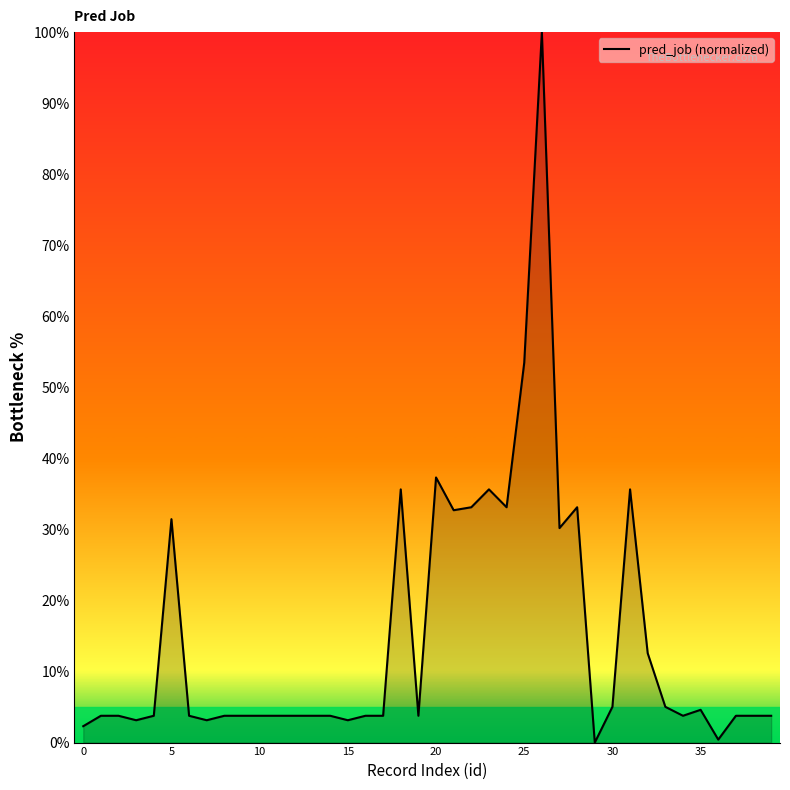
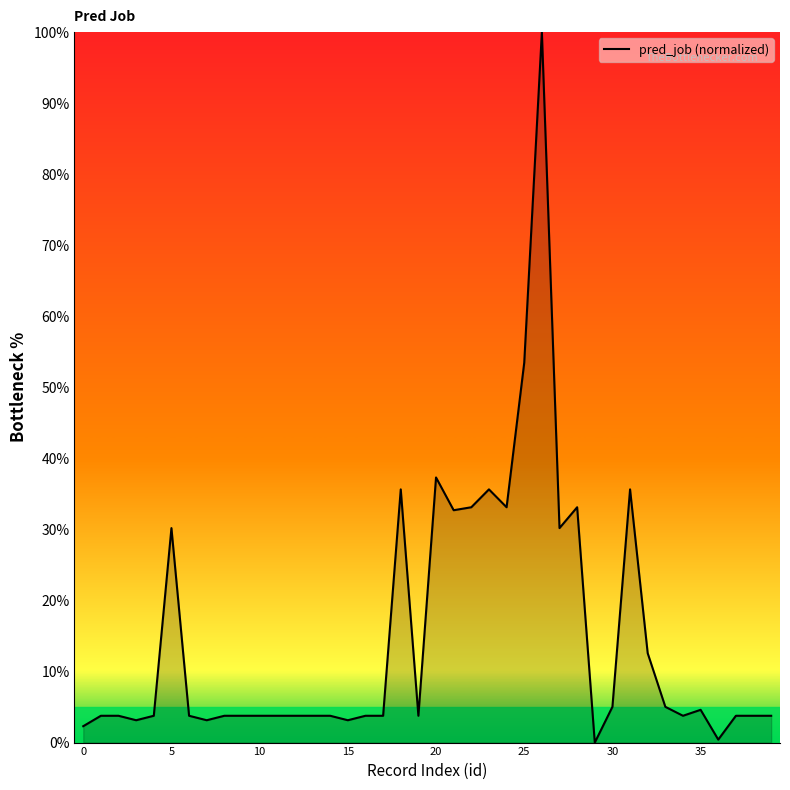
5: 31% -> 30%
